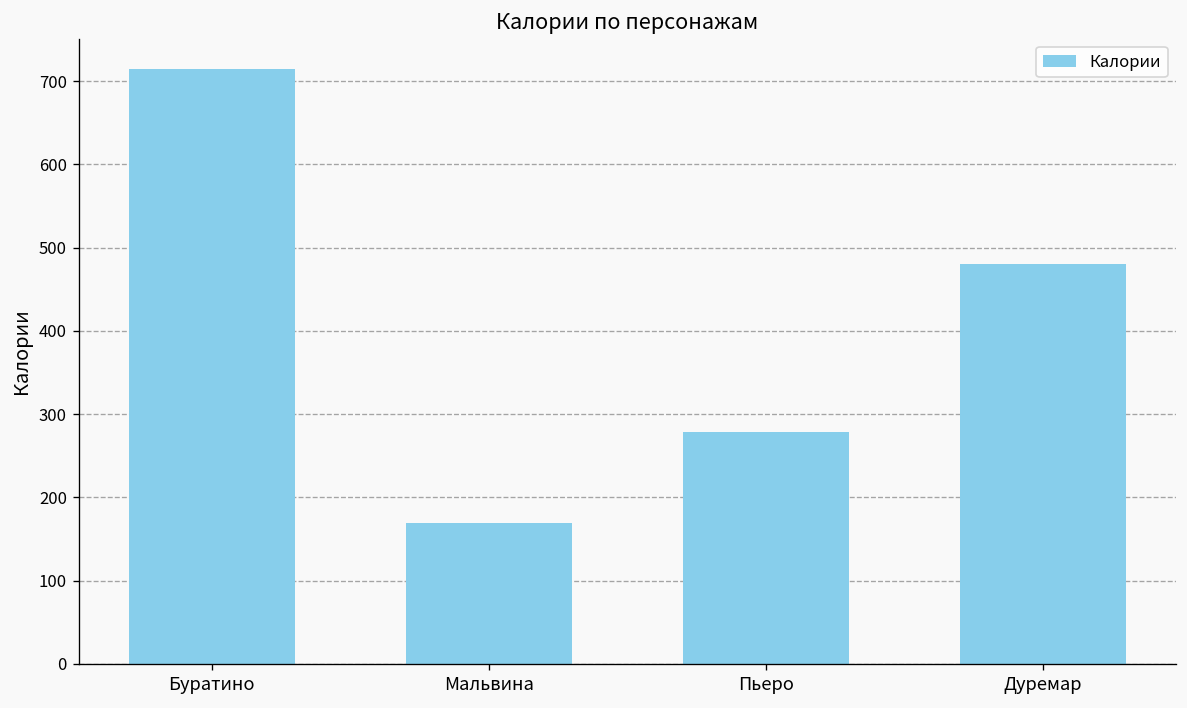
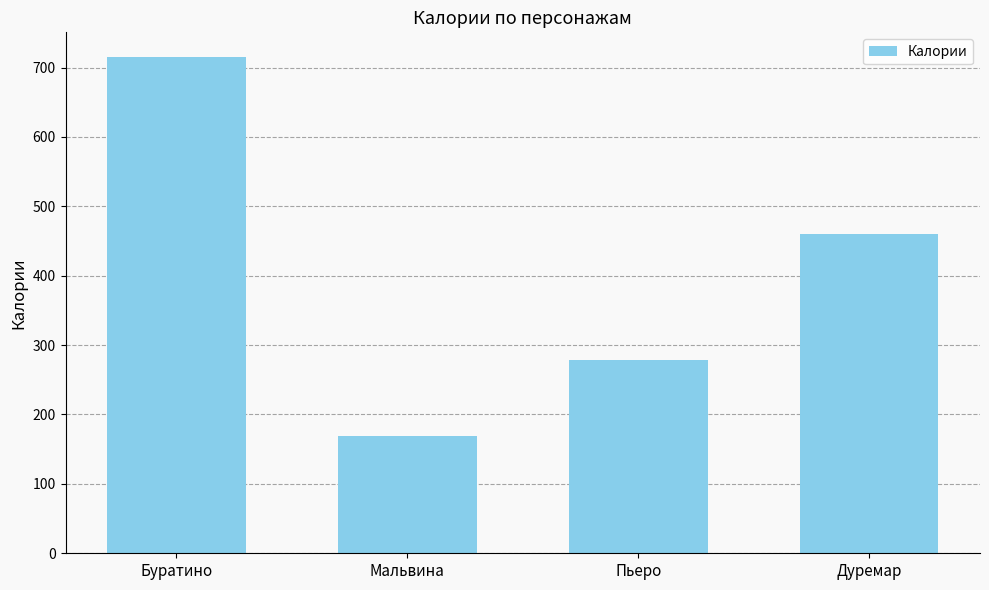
Дуремар: 480 -> 460
